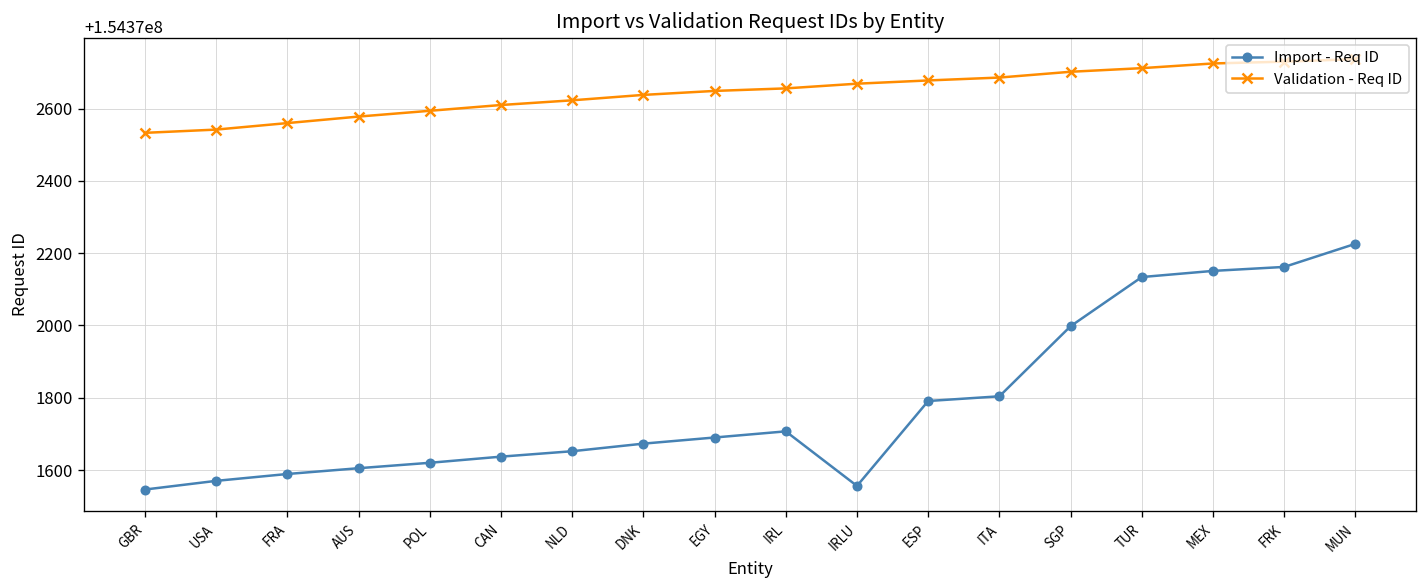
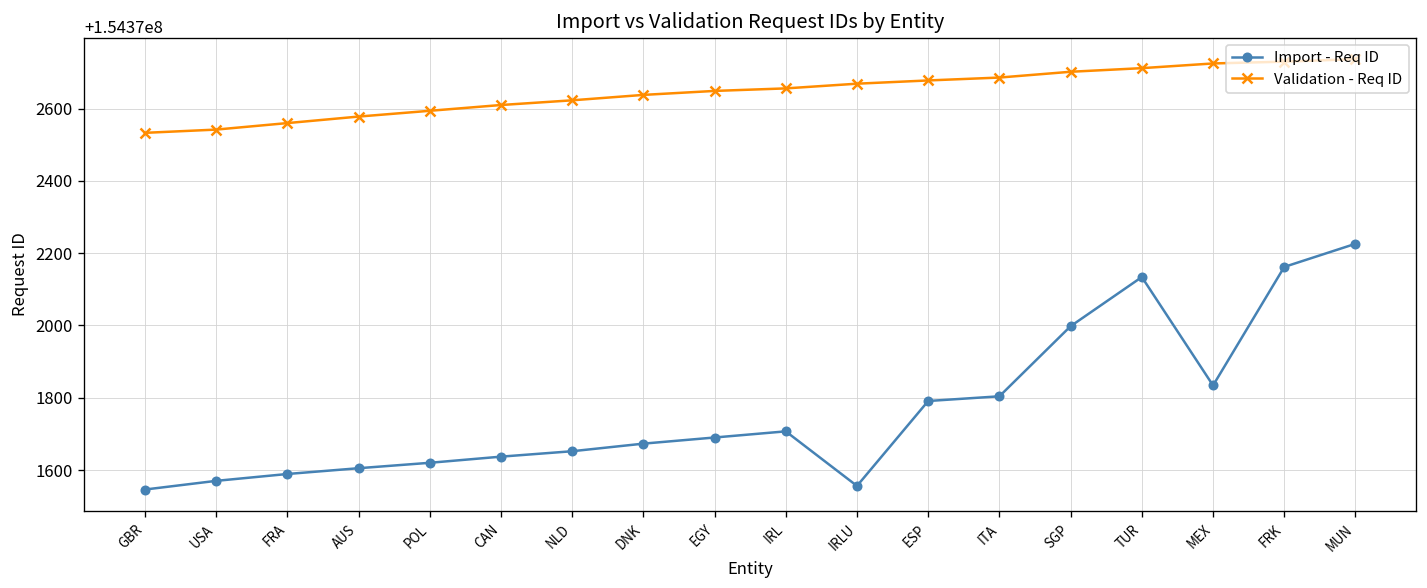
Import - Req ID, MEX: 154372150 -> 154371830
